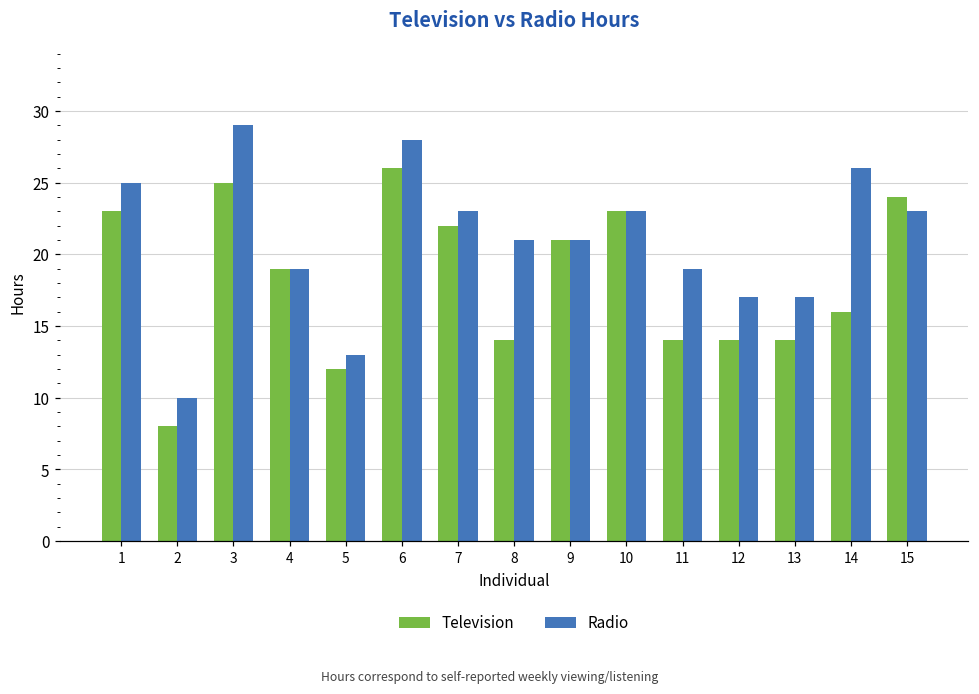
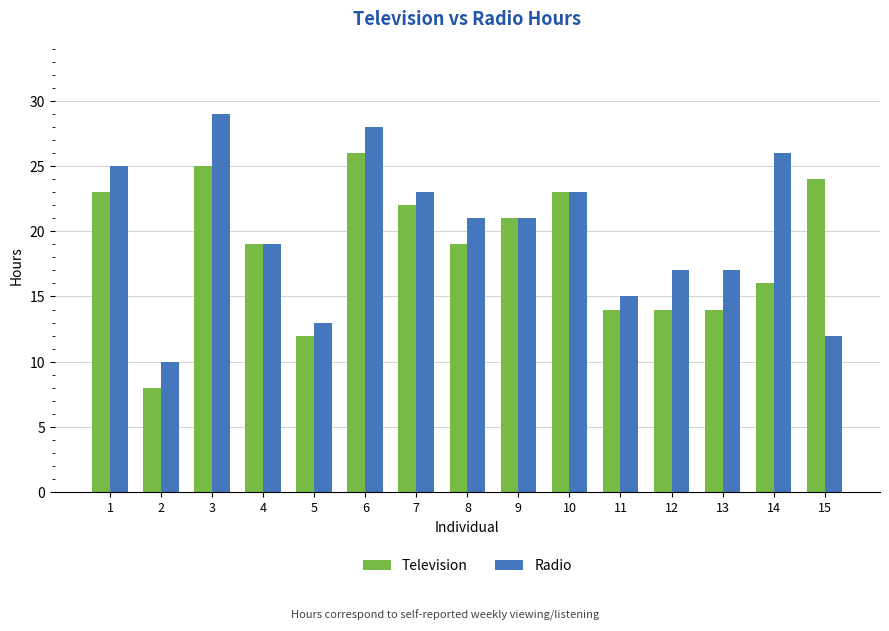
Television, 8: 14 -> 19
Radio, 11: 19 -> 15
Radio, 15: 23 -> 12
